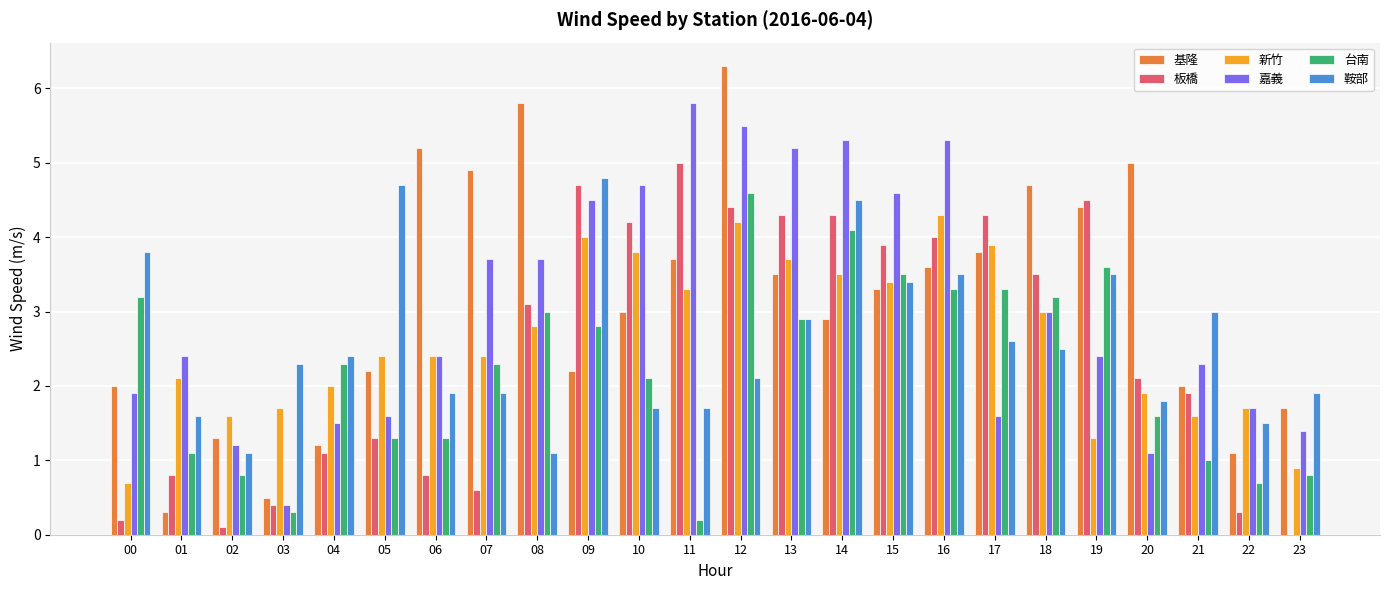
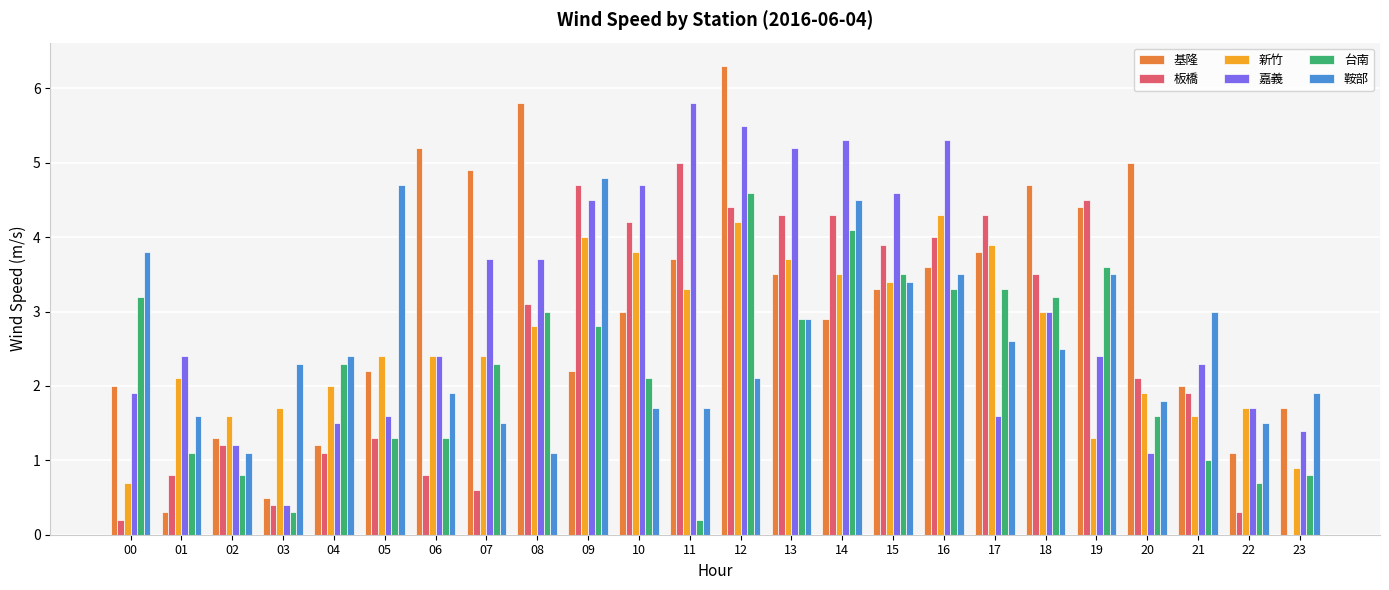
板橋, 02: 0.1 -> 1.2
鞍部, 07: 1.9 -> 1.5
